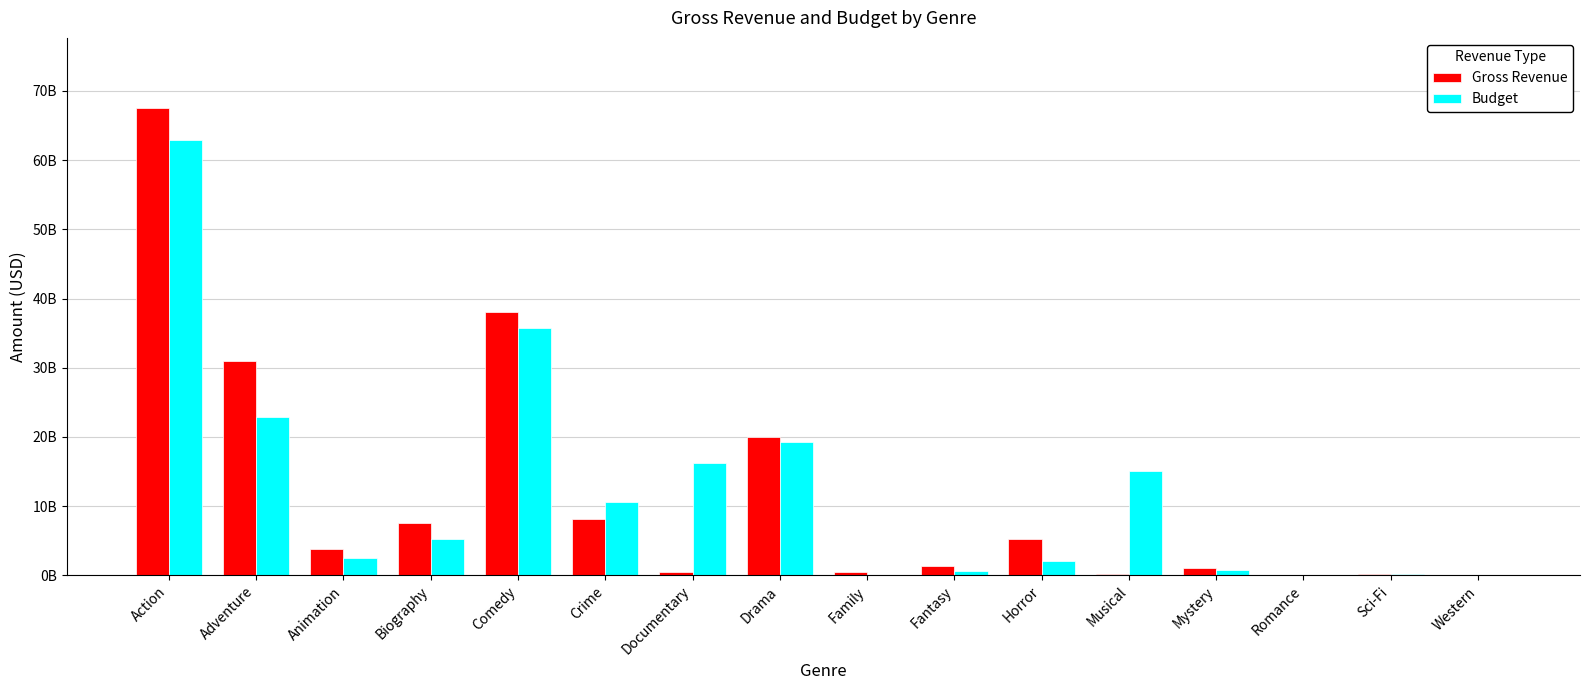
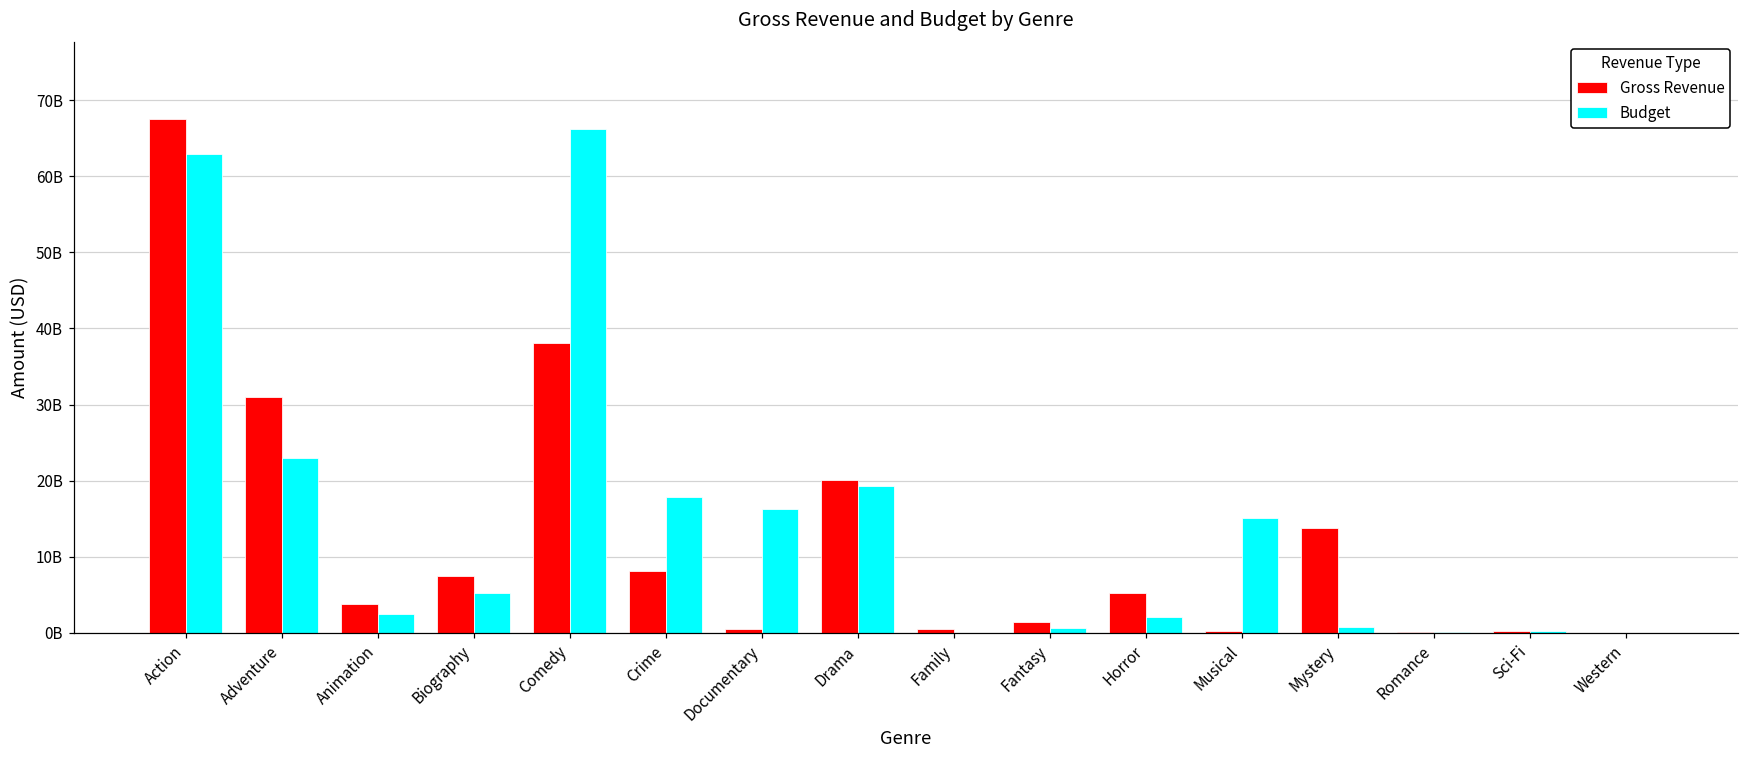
Budget, Comedy: 36000000000 -> 66000000000
Budget, Crime: 11000000000 -> 18000000000
Gross Revenue, Mystery: 1000000000 -> 14000000000
